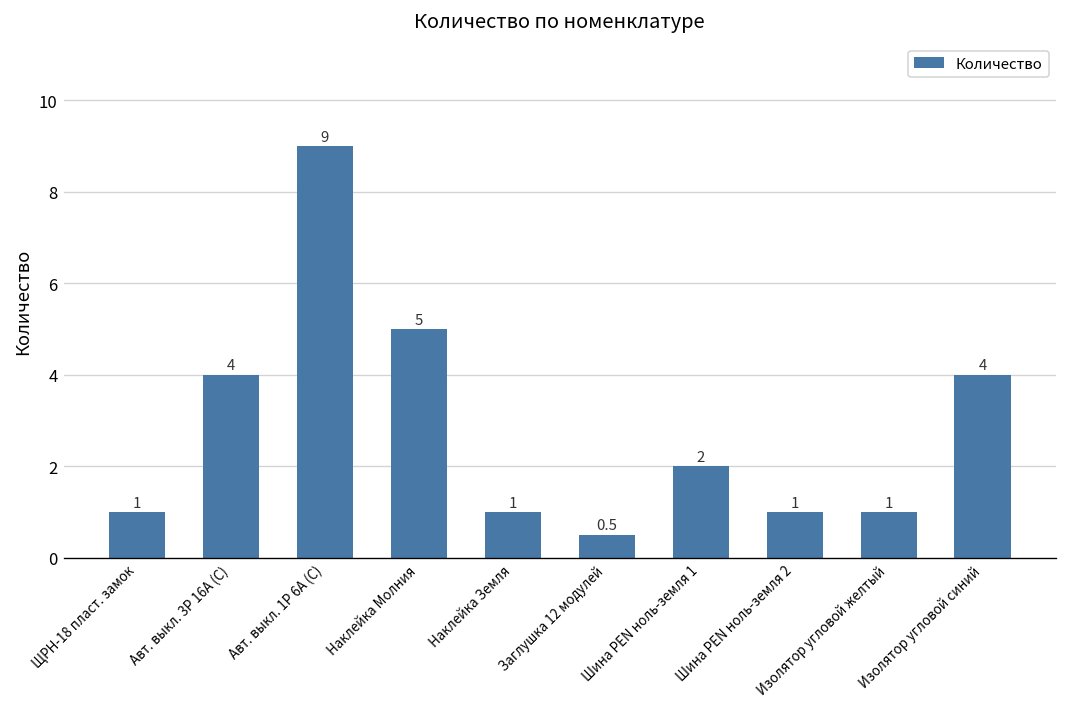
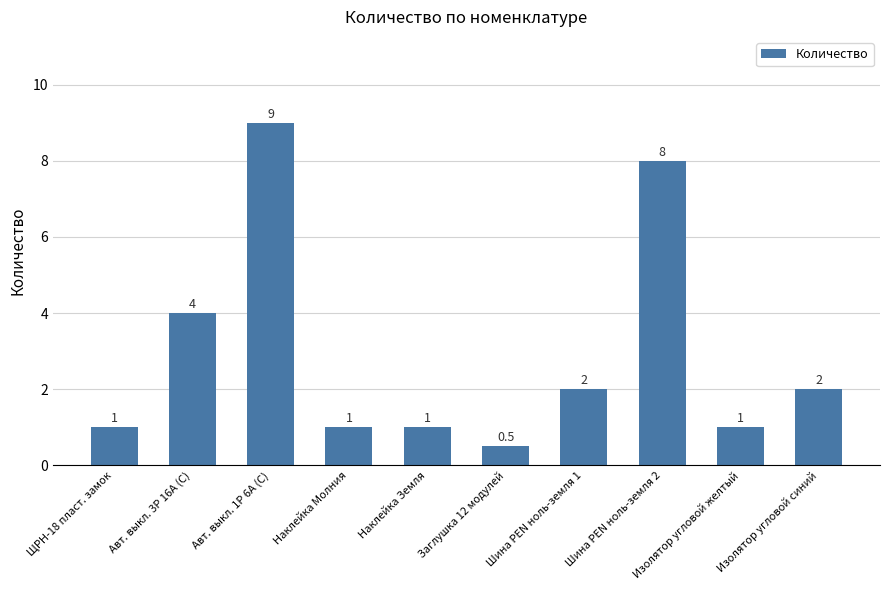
Наклейка Молния: 5 -> 1
Шина PEN ноль-земля 2: 1 -> 8
Изолятор угловой синий: 4 -> 2
